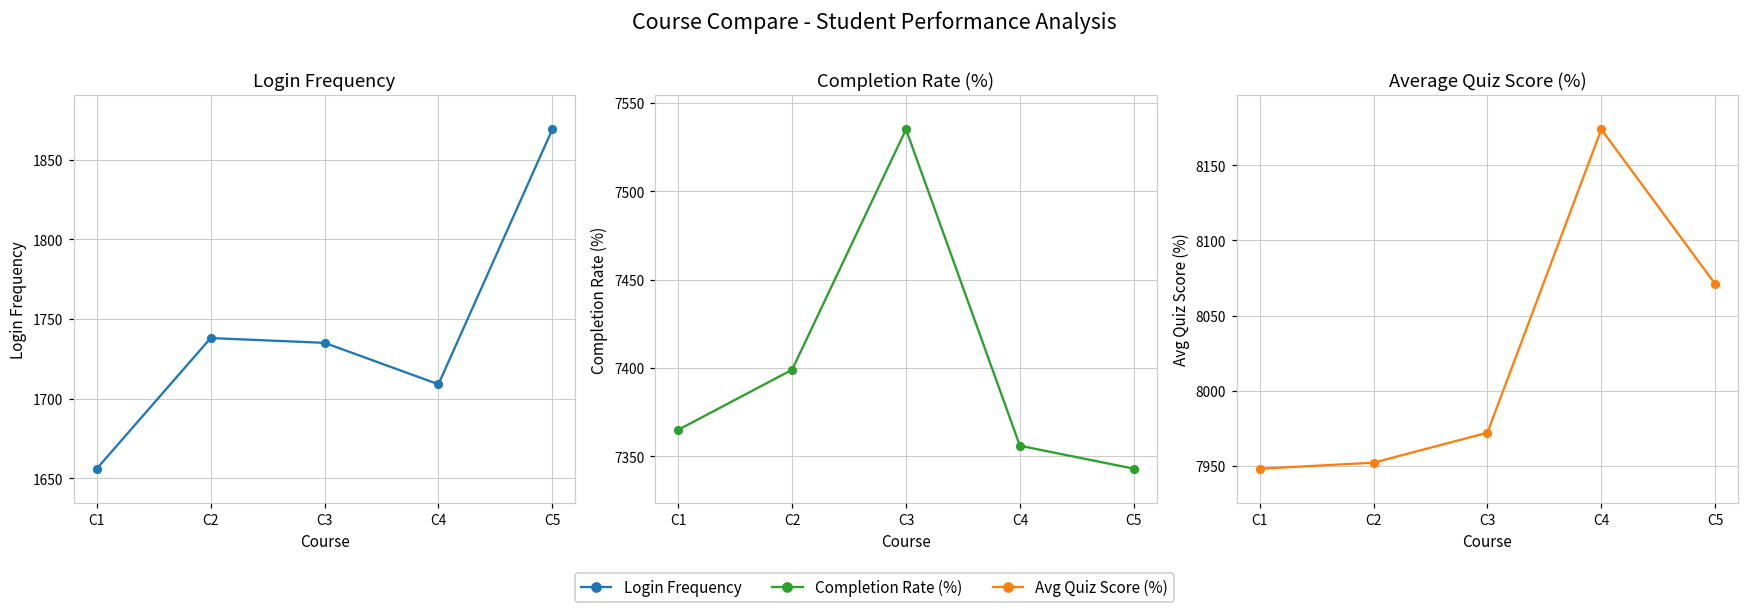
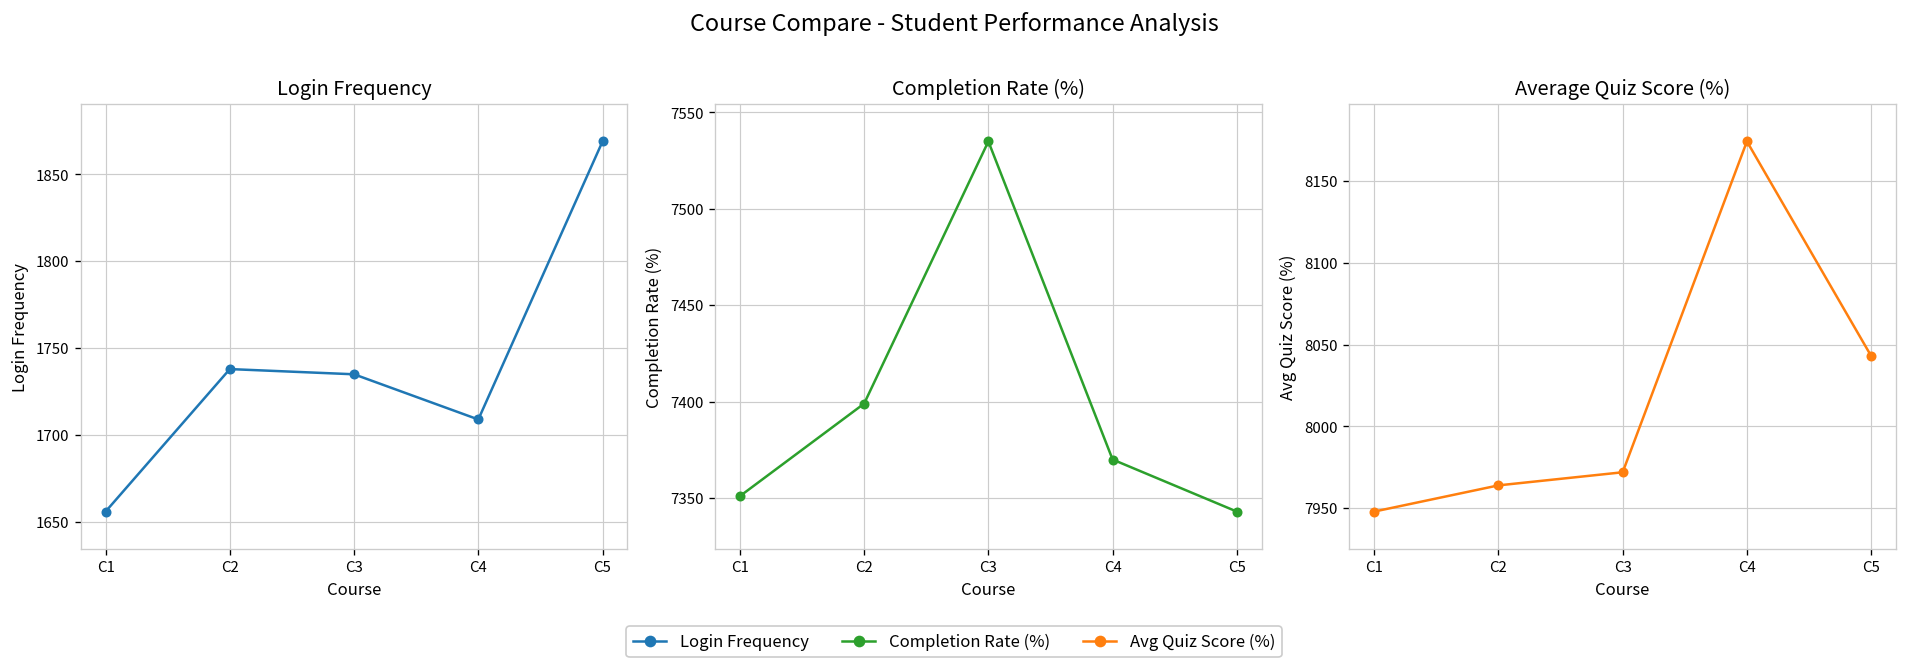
Completion Rate (%), C1: 7365 -> 7351
Completion Rate (%), C4: 7356 -> 7370
Average Quiz Score (%), C2: 7952 -> 7964
Average Quiz Score (%), C5: 8071 -> 8043
